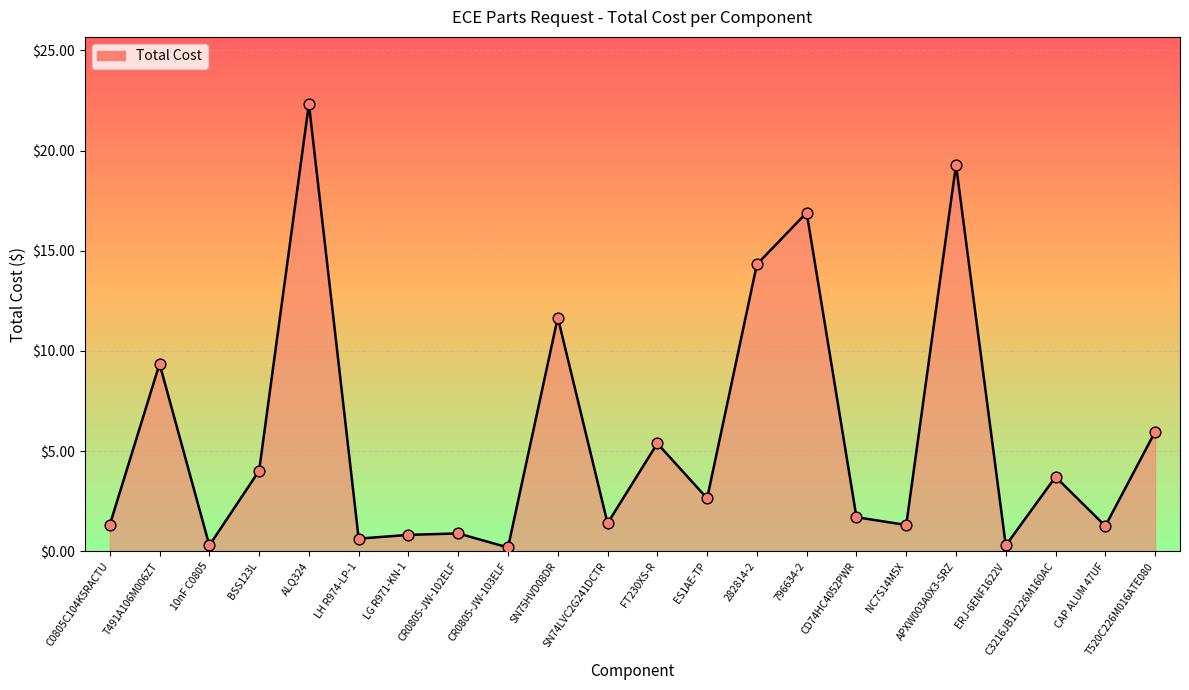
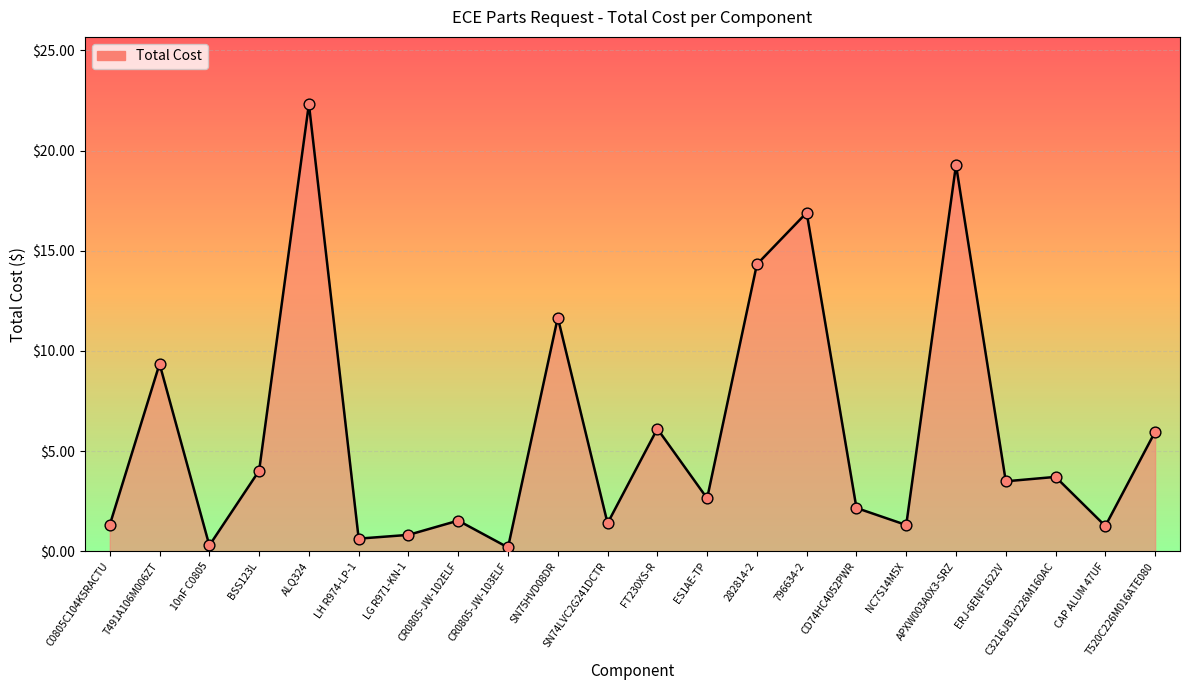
CR0805-JW-102ELF: $0.9 -> $1.5
FT230XS-R: $5.4 -> $6.1
CD74HC4052PWR: $1.7 -> $2.2
ERJ-6ENF1622V: $0.3 -> $3.5
